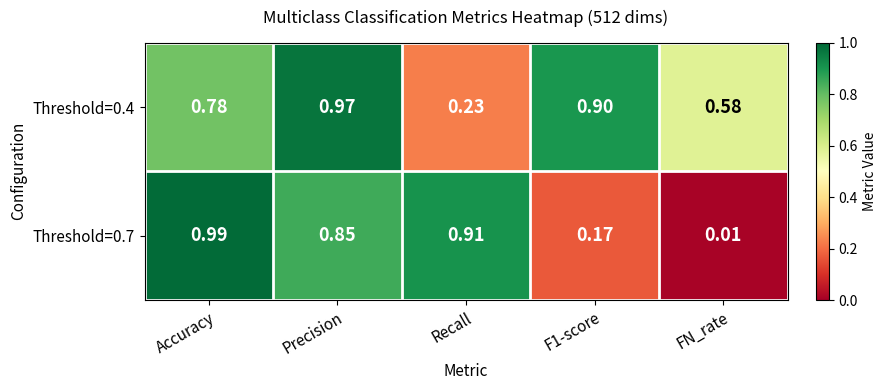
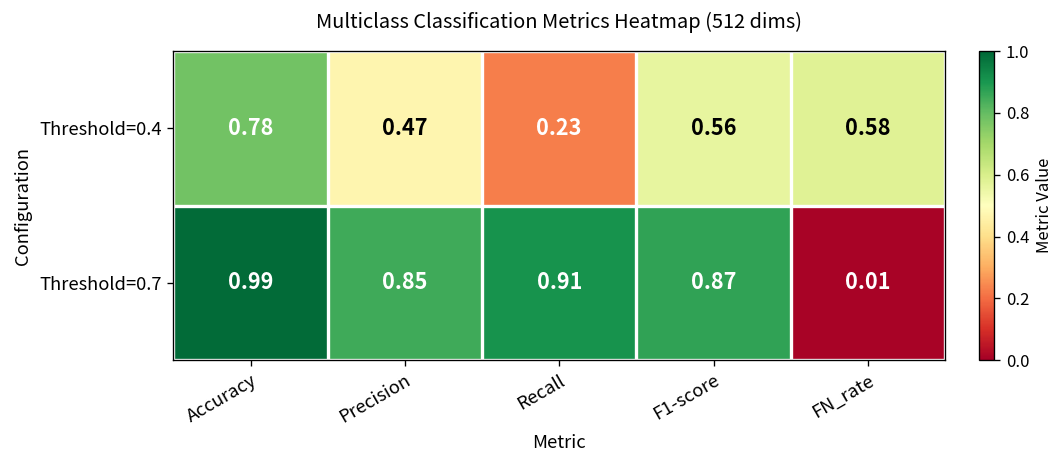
Threshold=0.4, Precision: 0.97 -> 0.47
Threshold=0.4, F1-score: 0.90 -> 0.56
Threshold=0.7, F1-score: 0.17 -> 0.87
